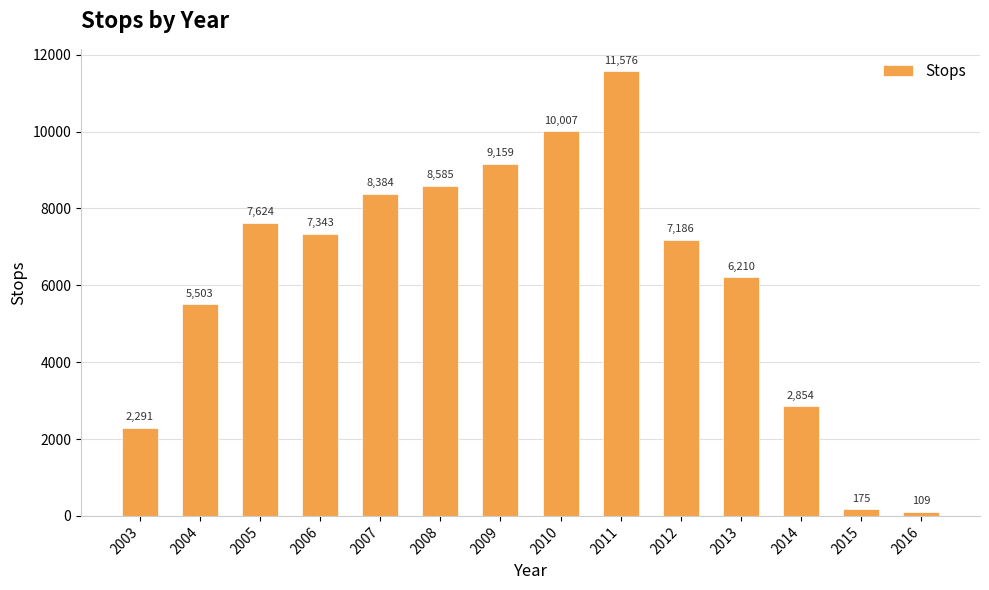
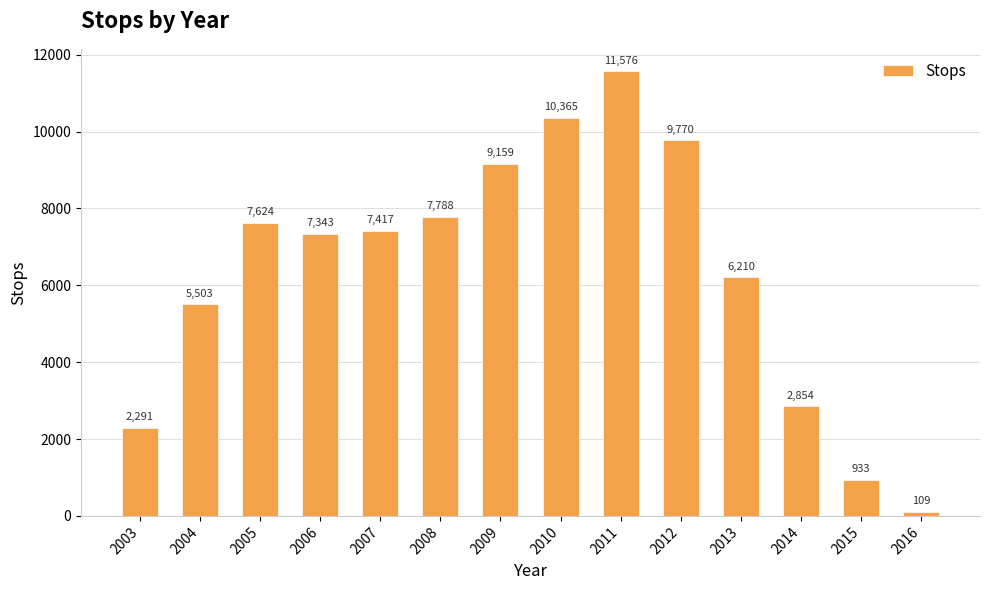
2007: 8,384 -> 7,417
2008: 8,585 -> 7,788
2010: 10,007 -> 10,365
2012: 7,186 -> 9,770
2015: 175 -> 933
